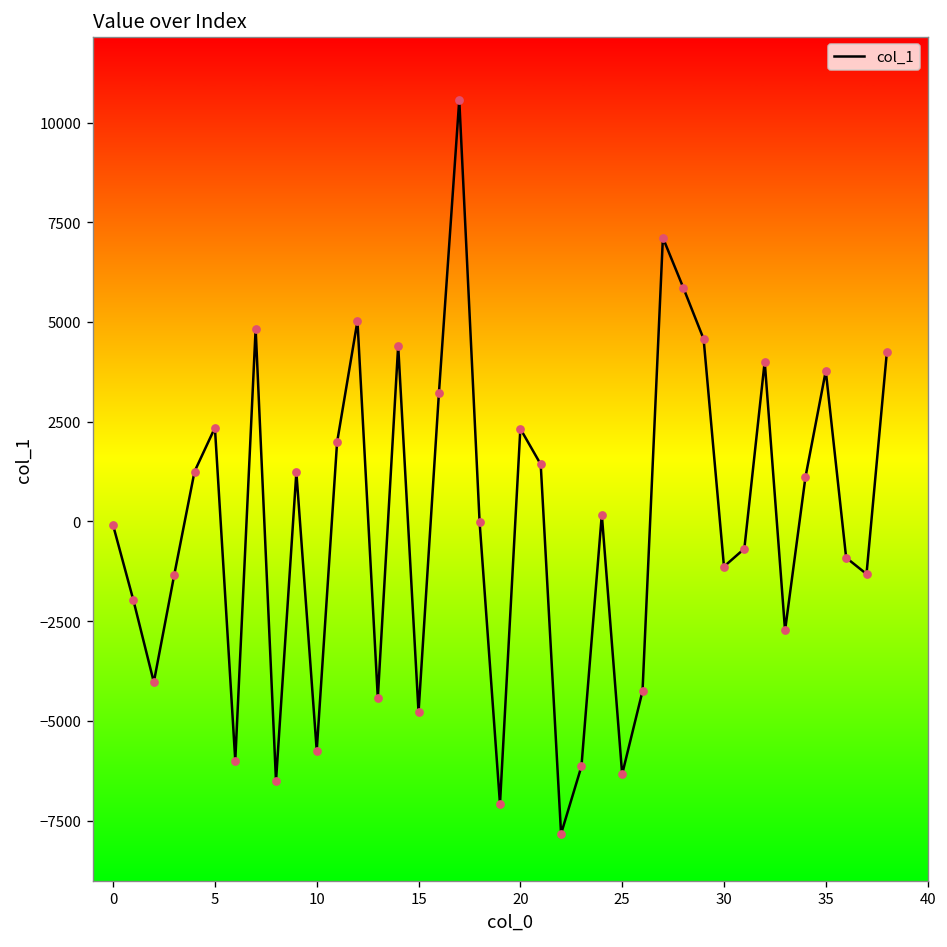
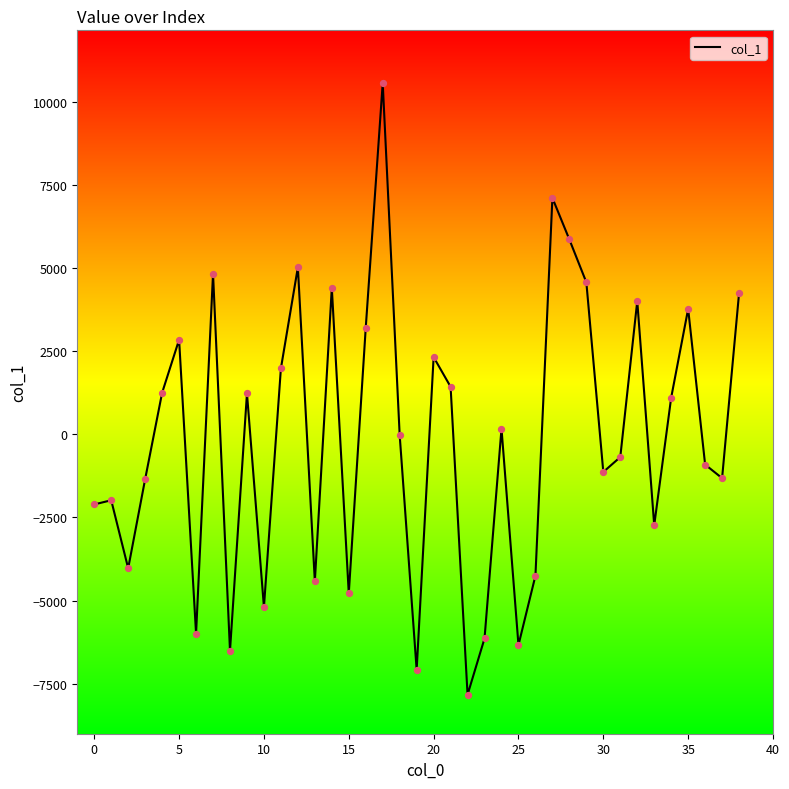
0: -100 -> -2100
5: 2300 -> 2800
10: -5700 -> -5200
